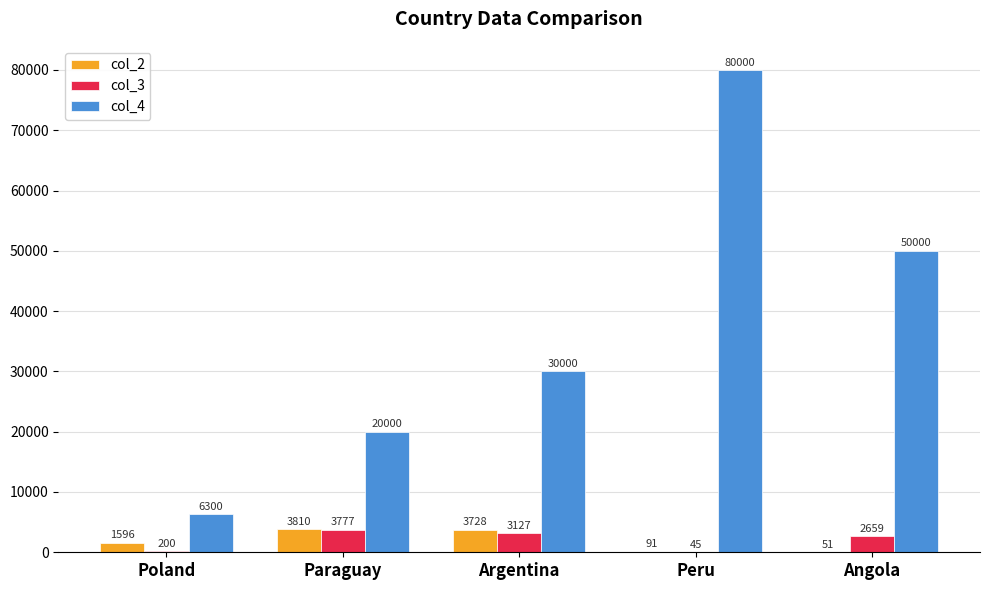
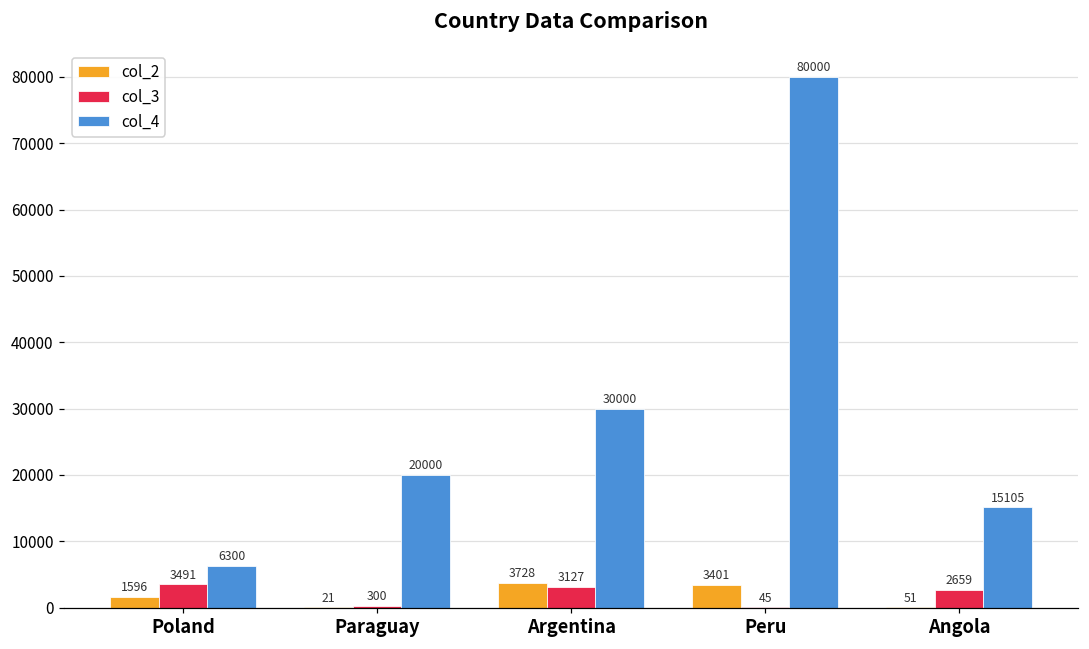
col_3, Poland: 200 -> 3491
col_2, Paraguay: 3810 -> 21
col_3, Paraguay: 3777 -> 300
col_2, Peru: 91 -> 3401
col_4, Angola: 50000 -> 15105
